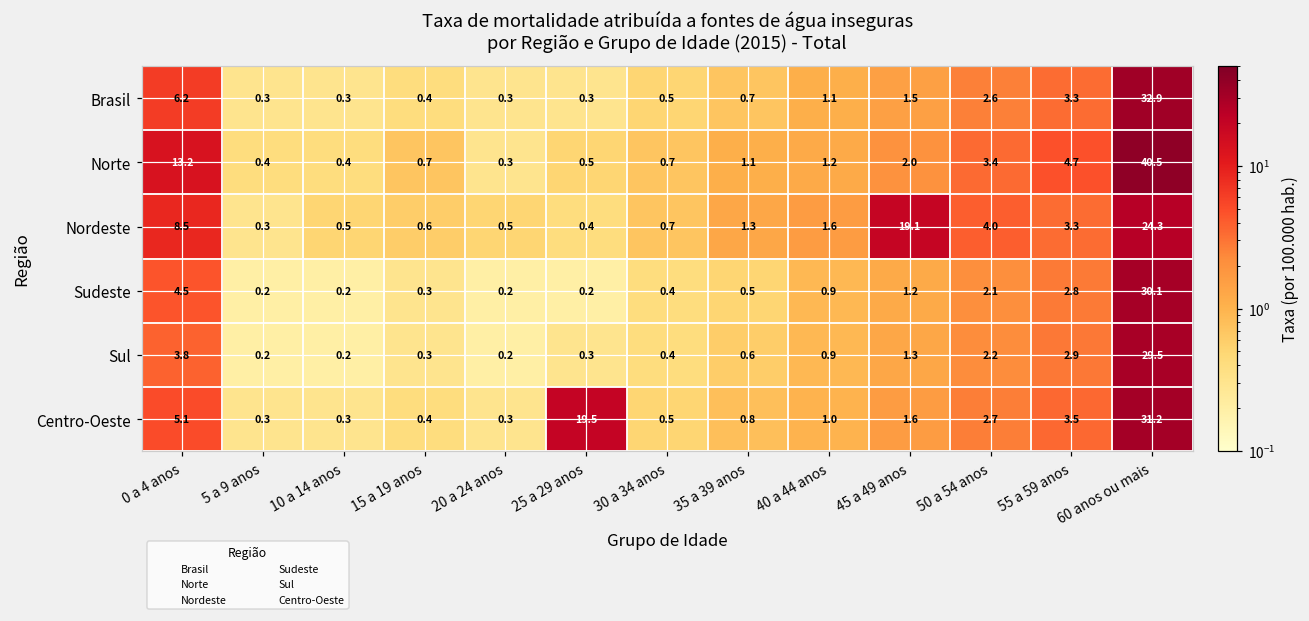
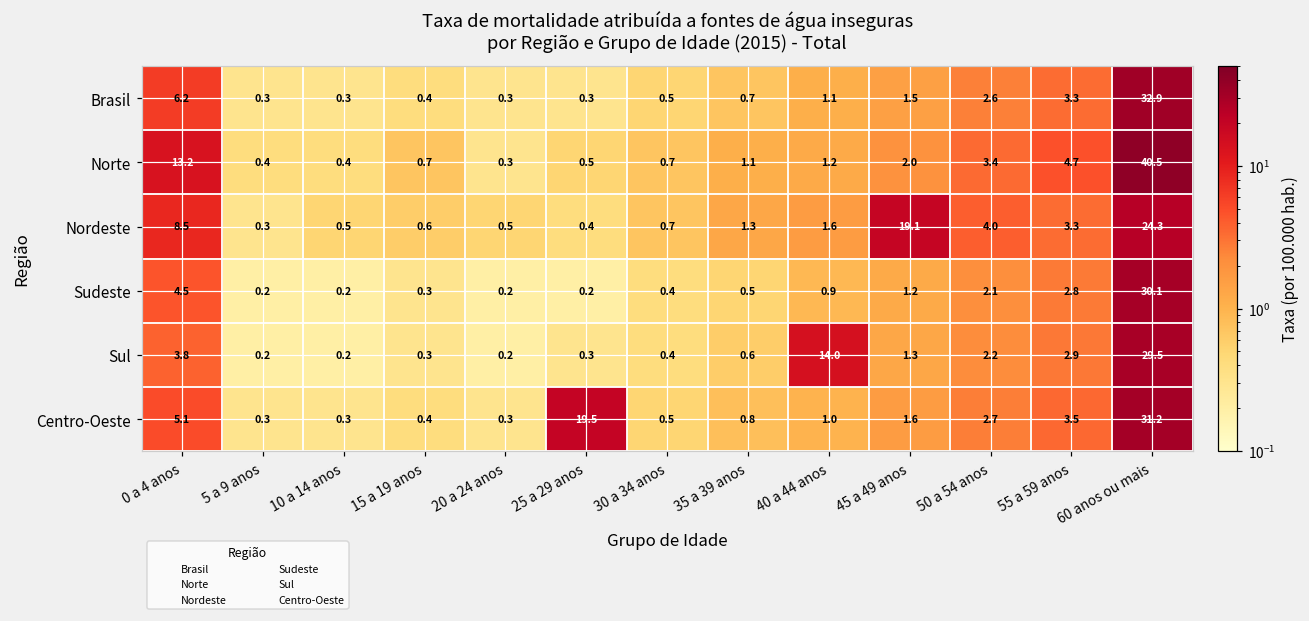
Sul, 40 a 44 anos: 0.9 -> 14.0
